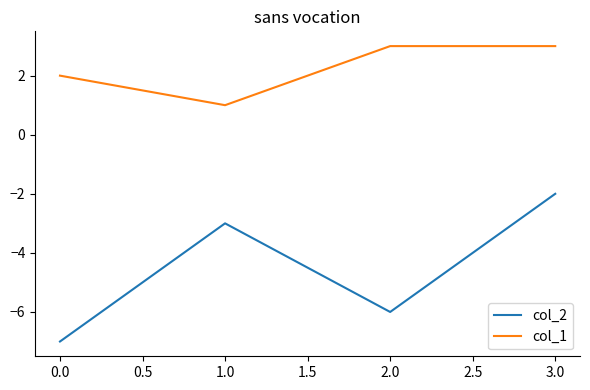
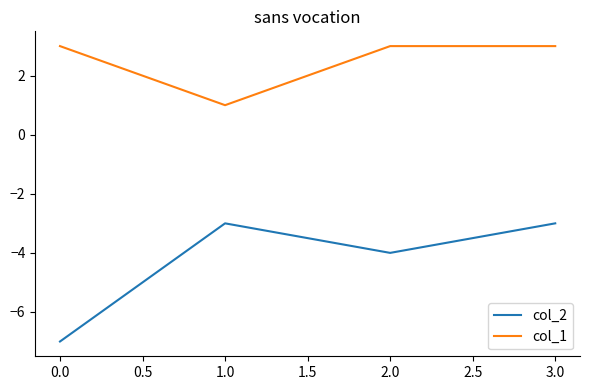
col_1, 0.0: 2 -> 3
col_2, 2.0: -6 -> -4
col_2, 3.0: -2 -> -3
